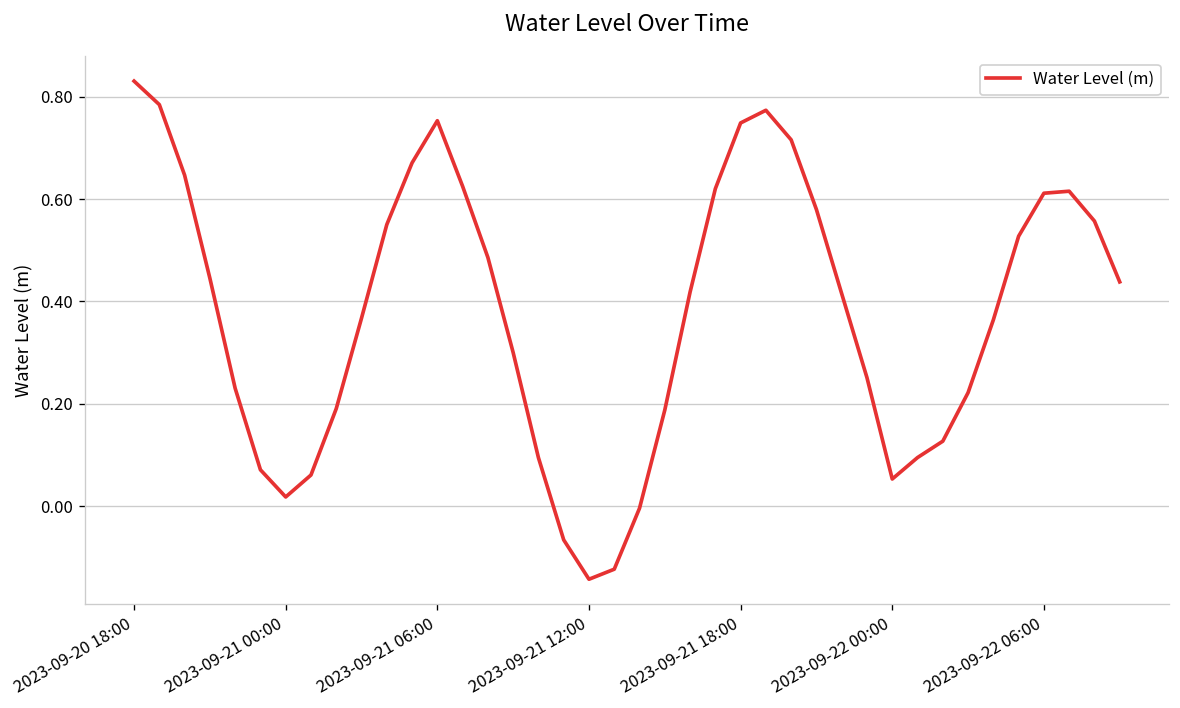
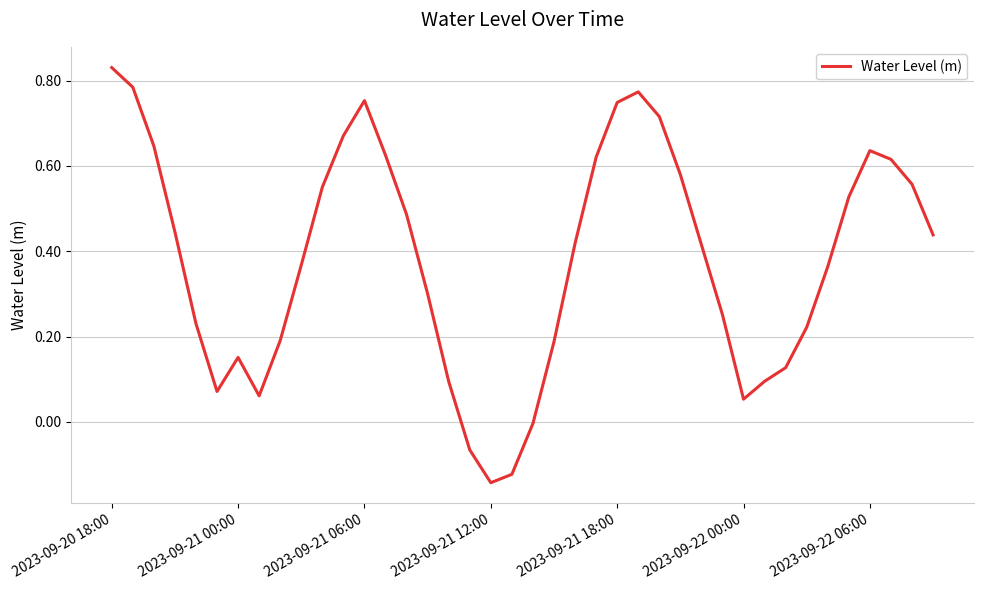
2023-09-21 00:00: 0.02 -> 0.15
2023-09-22 06:00: 0.61 -> 0.64
